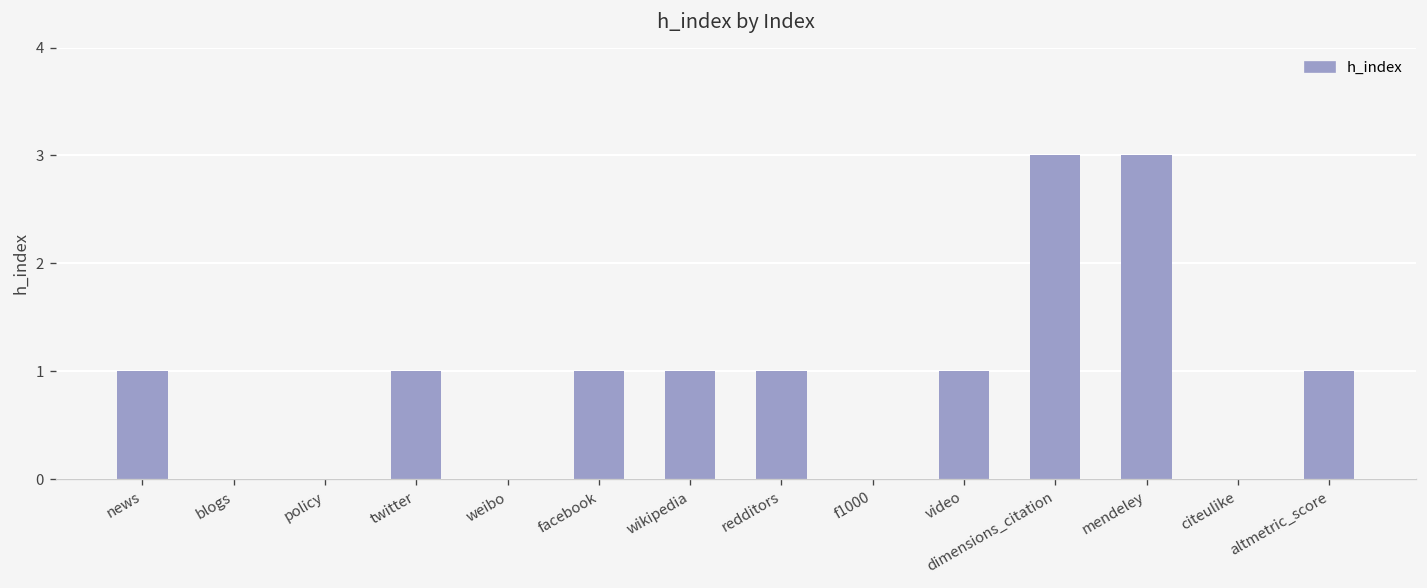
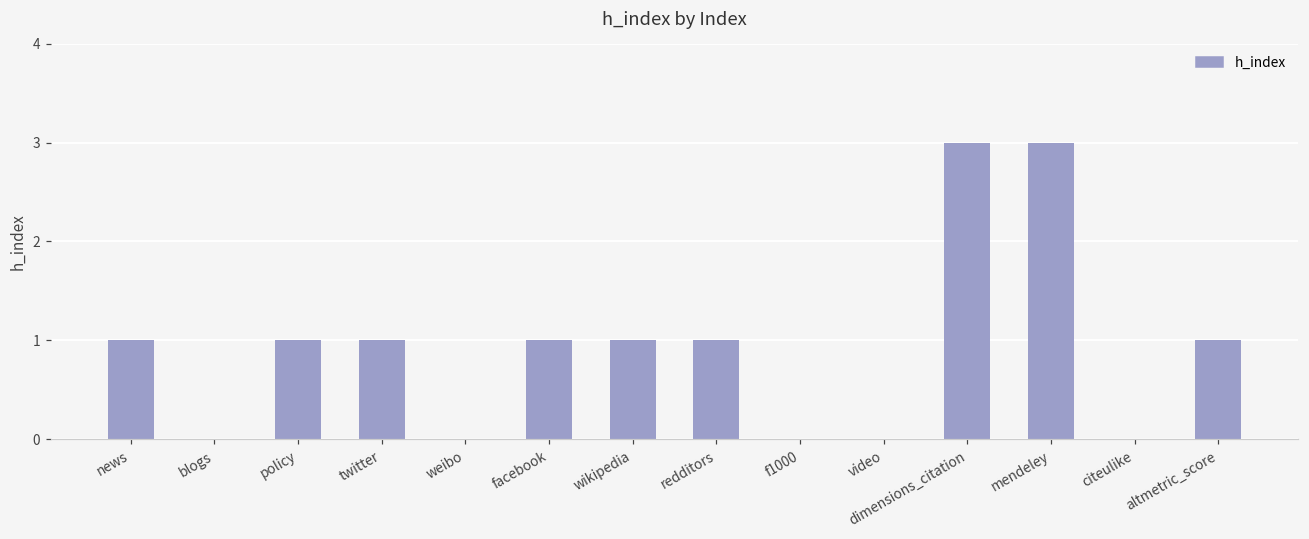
policy: 0 -> 1
video: 1 -> 0
